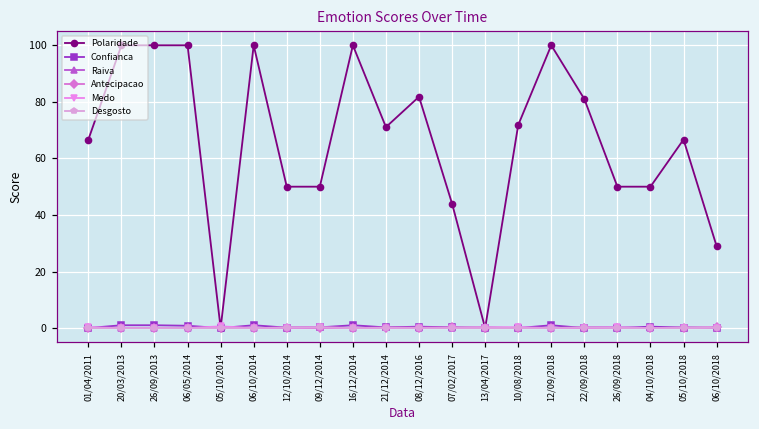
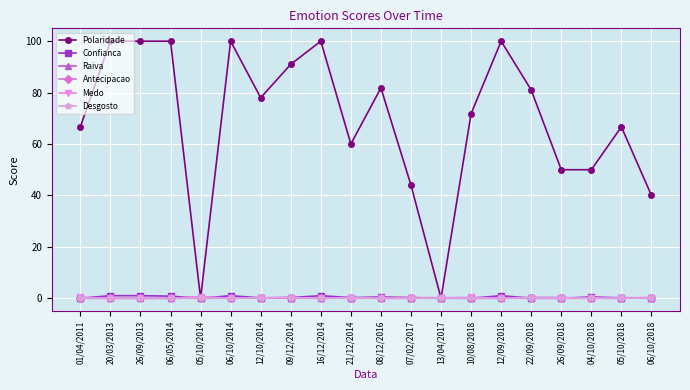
Polaridade, 12/10/2014: 50 -> 78
Polaridade, 09/12/2014: 50 -> 91
Polaridade, 21/12/2014: 71 -> 60
Polaridade, 06/10/2018: 29 -> 40
